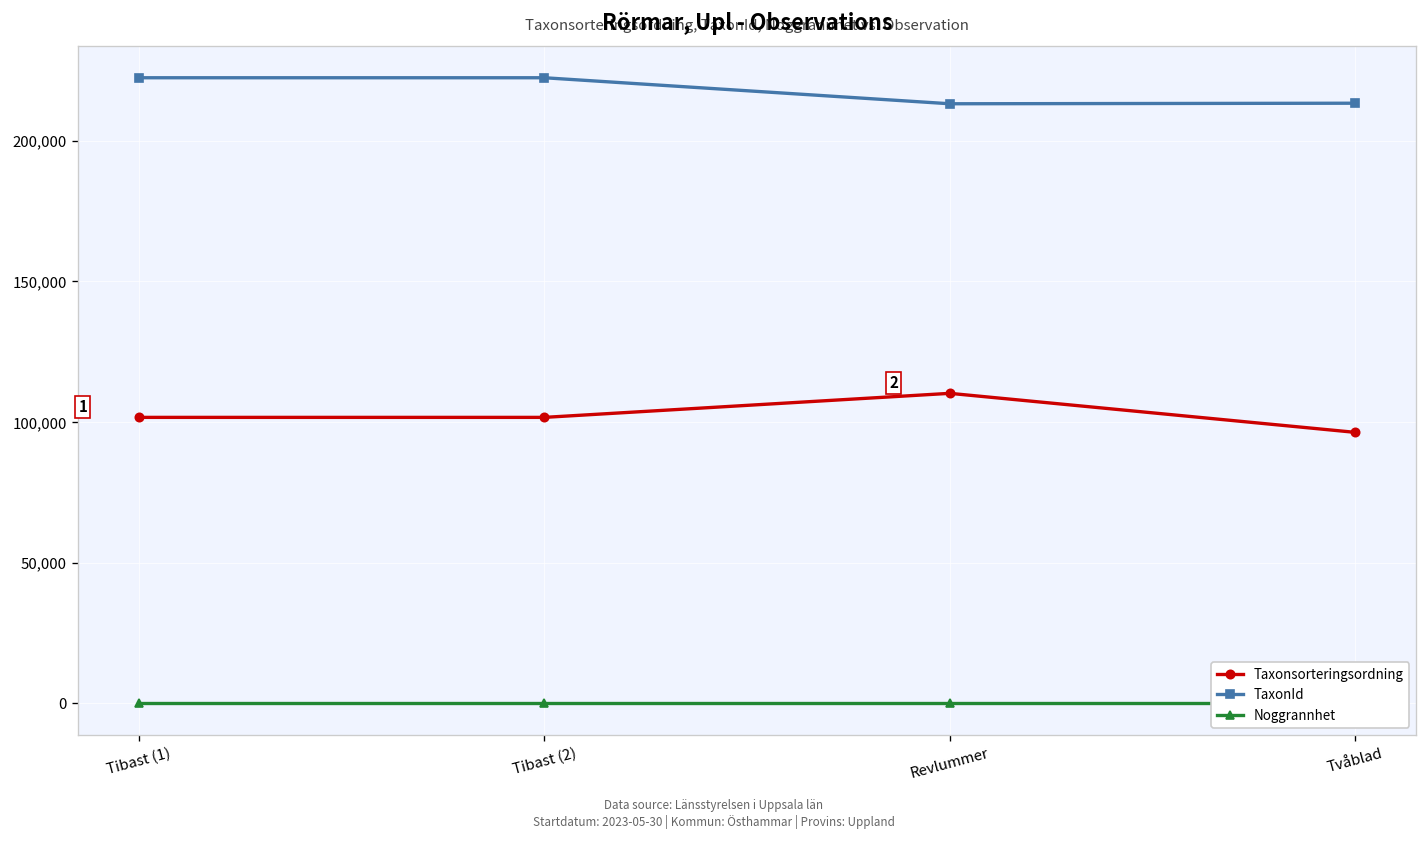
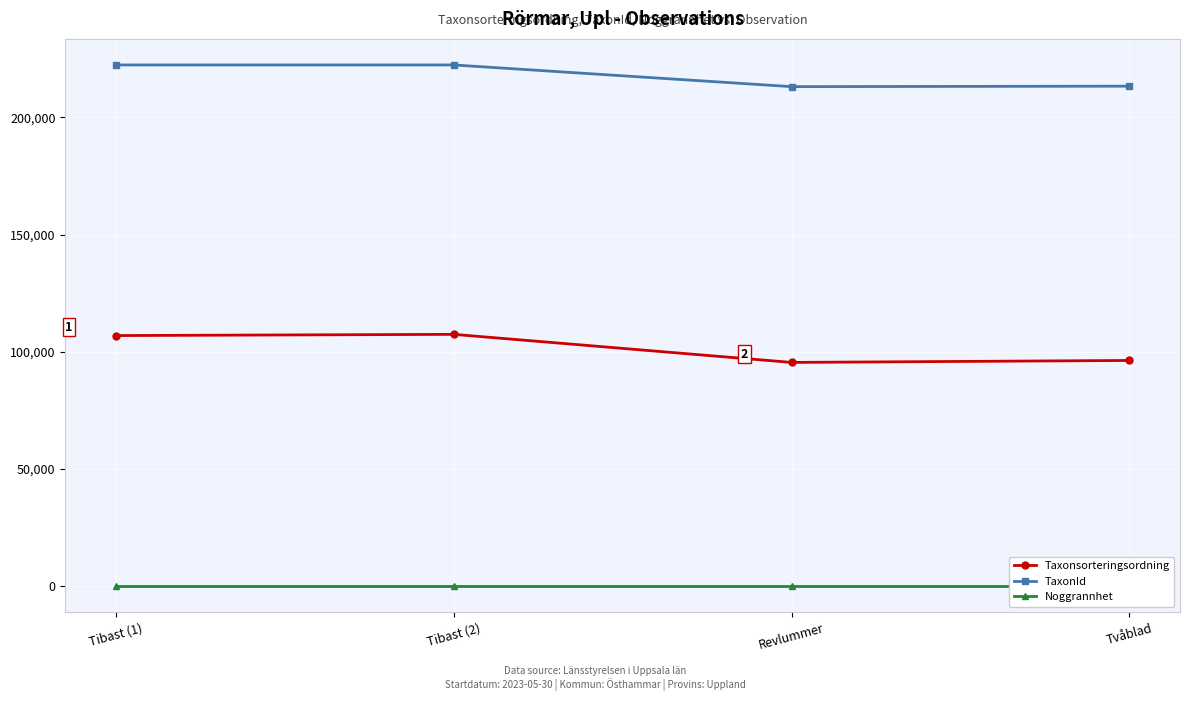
Taxonsorteringsordning, Tibast (1): 102,000 -> 107,000
Taxonsorteringsordning, Tibast (2): 102,000 -> 107,000
Taxonsorteringsordning, Revlummer: 110,000 -> 96,000
